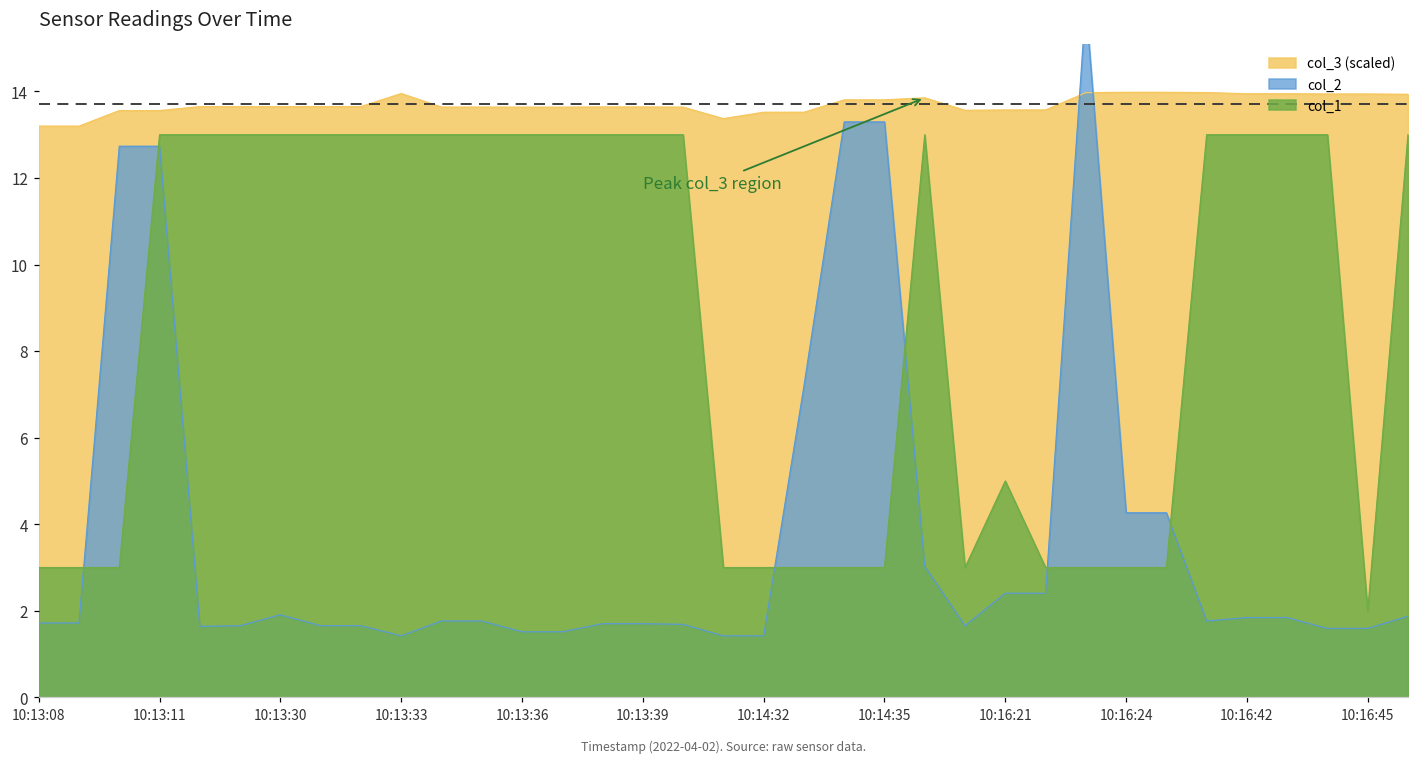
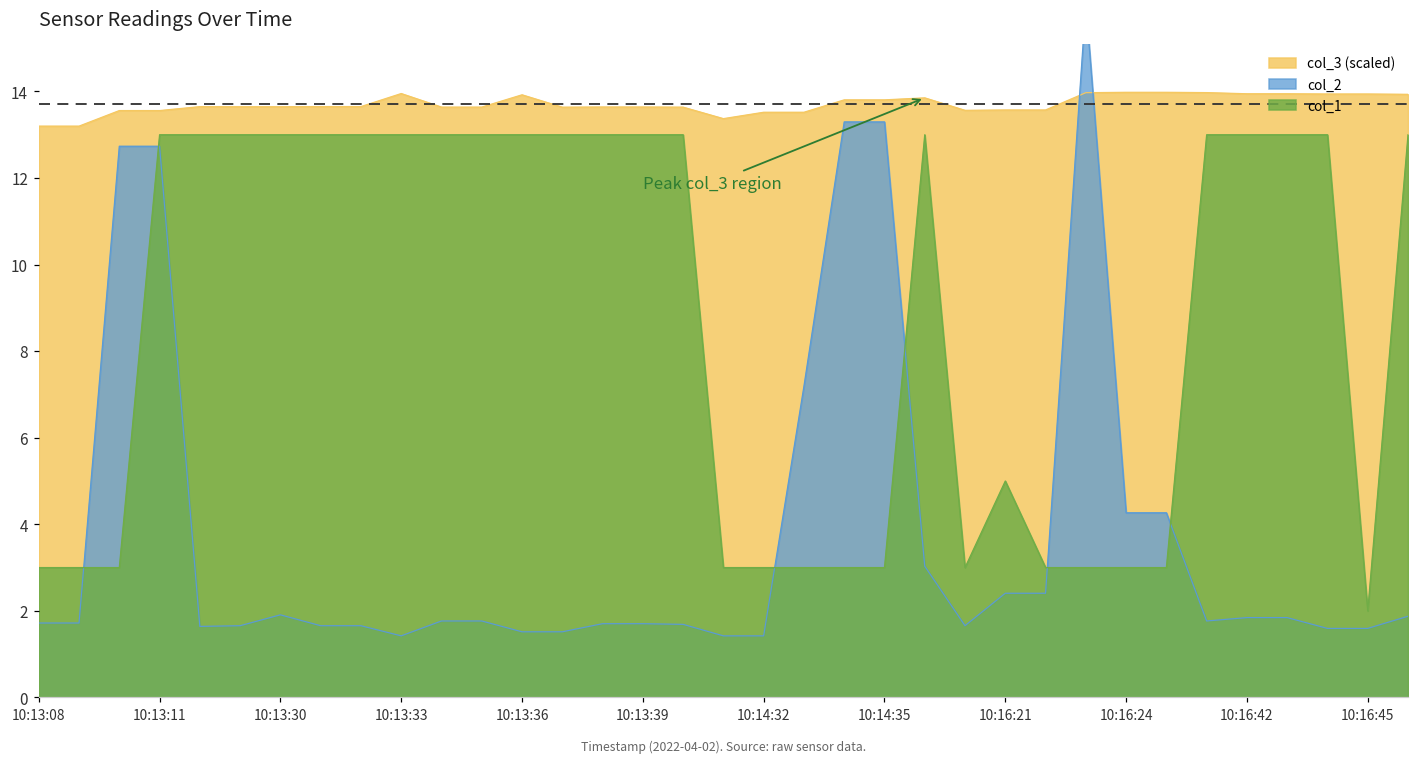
col_3 (scaled), 10:13:36: 13.6 -> 13.9
